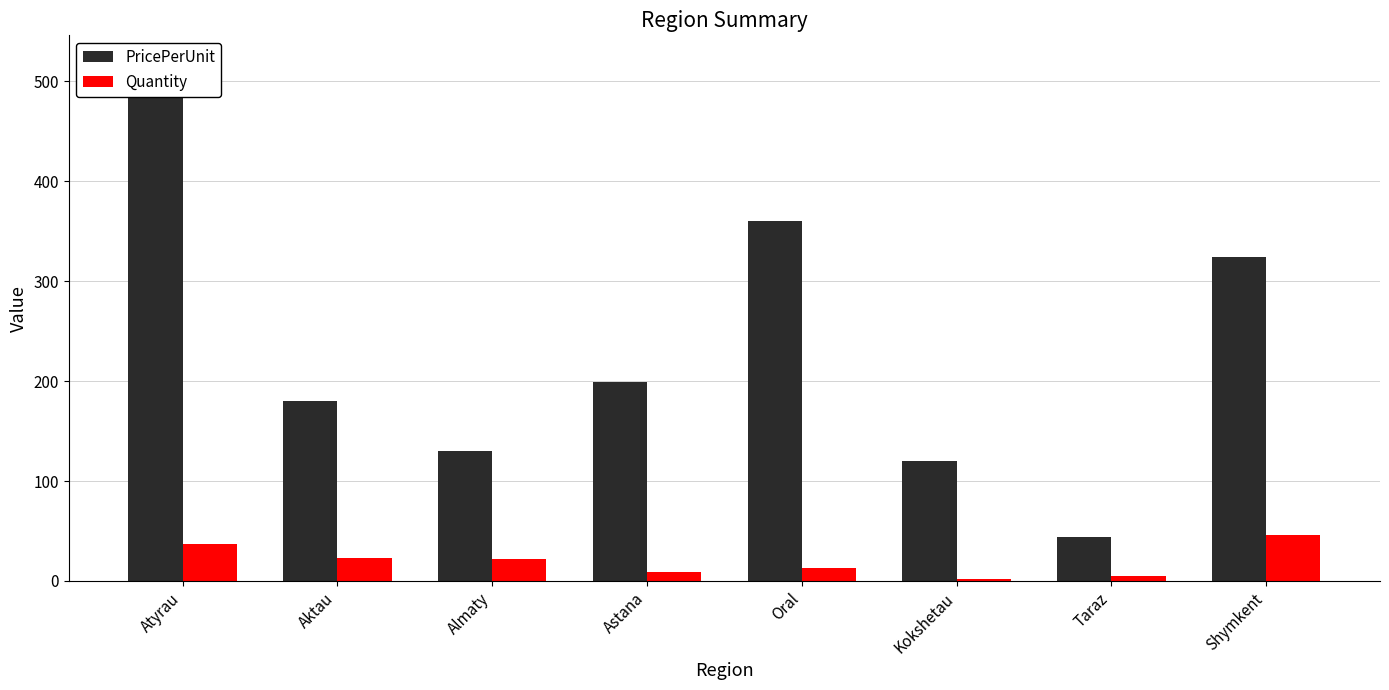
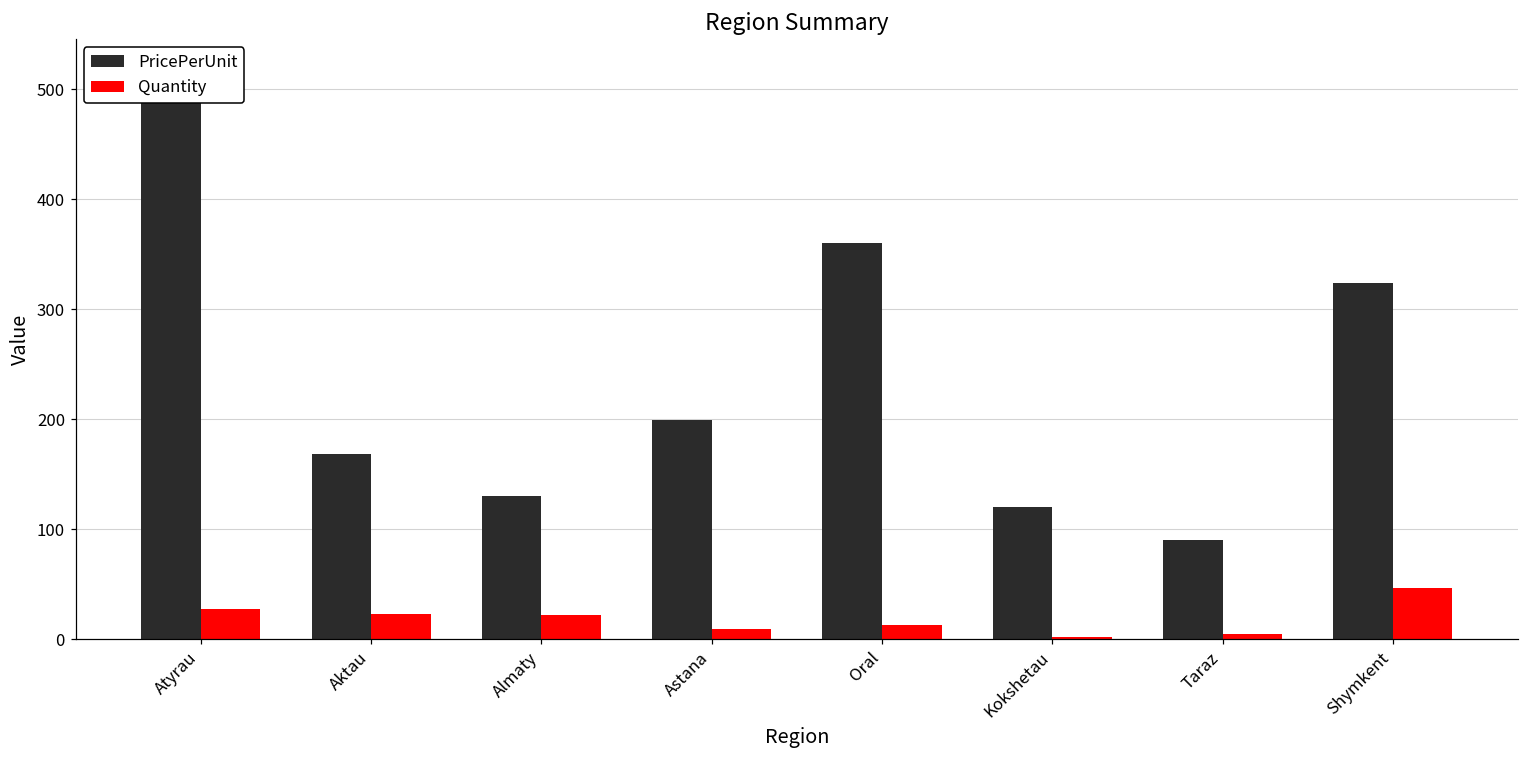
Quantity, Atyrau: 40 -> 30
PricePerUnit, Aktau: 180 -> 170
PricePerUnit, Taraz: 40 -> 90
